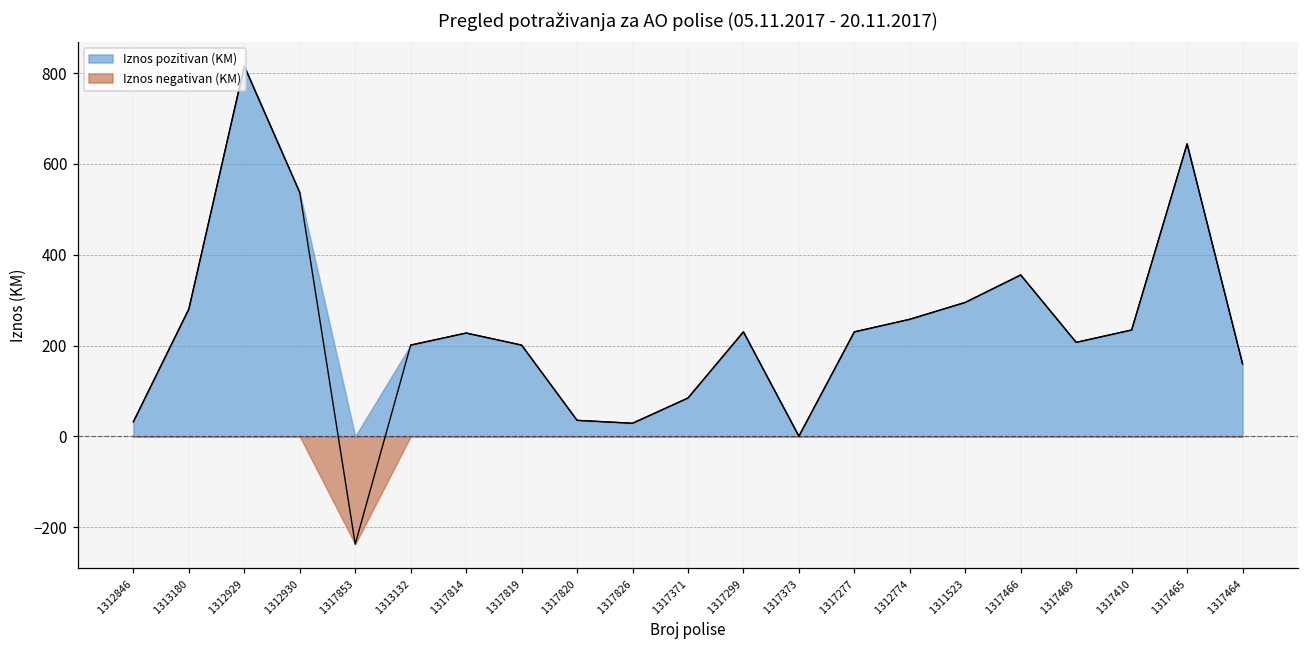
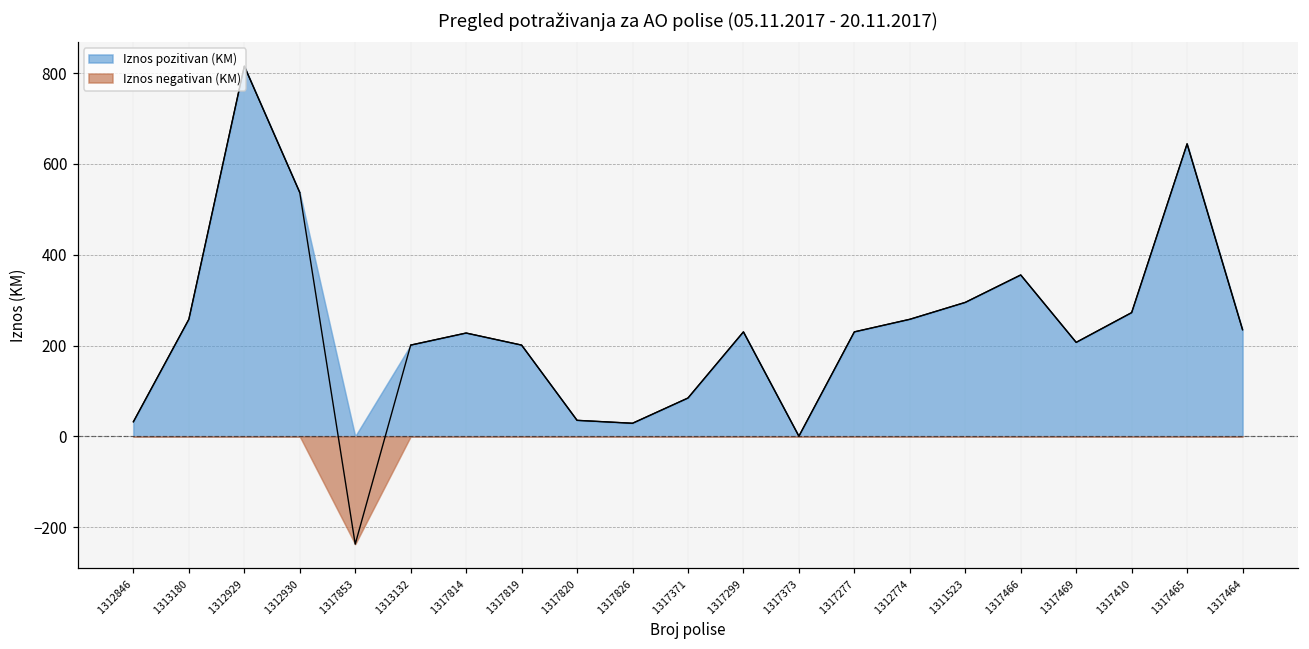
Iznos pozitivan (KM), 1313180: 280 -> 260
Iznos pozitivan (KM), 1317410: 230 -> 270
Iznos pozitivan (KM), 1317464: 160 -> 230
